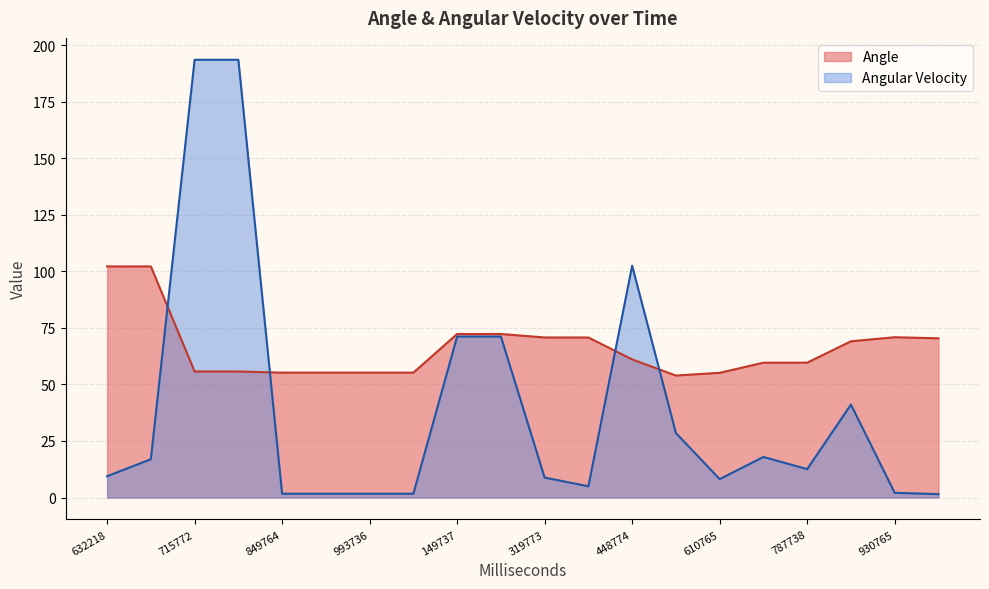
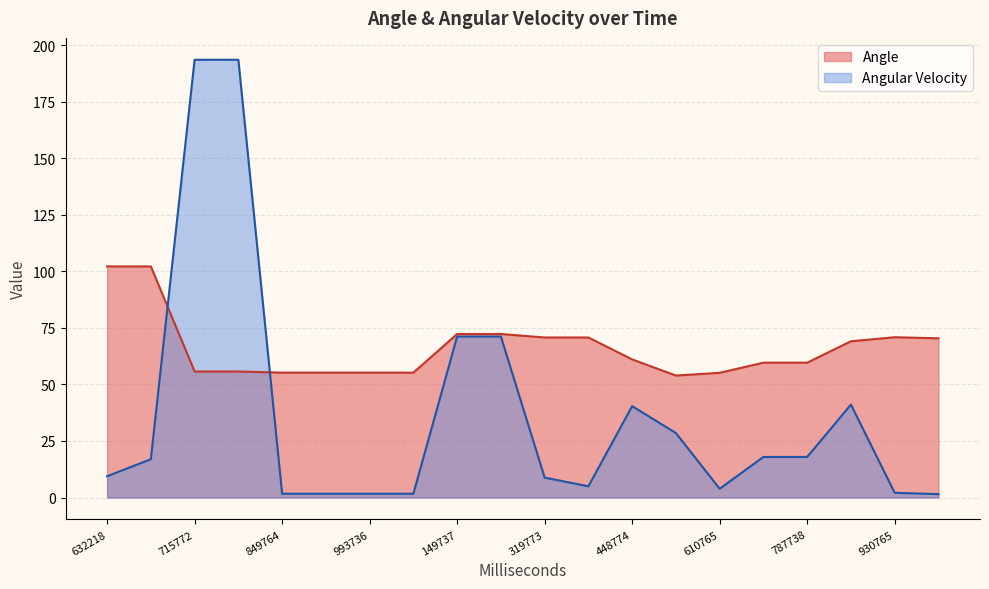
Angular Velocity, 448774: 102 -> 40
Angular Velocity, 610765: 8 -> 4
Angular Velocity, 787738: 13 -> 18
